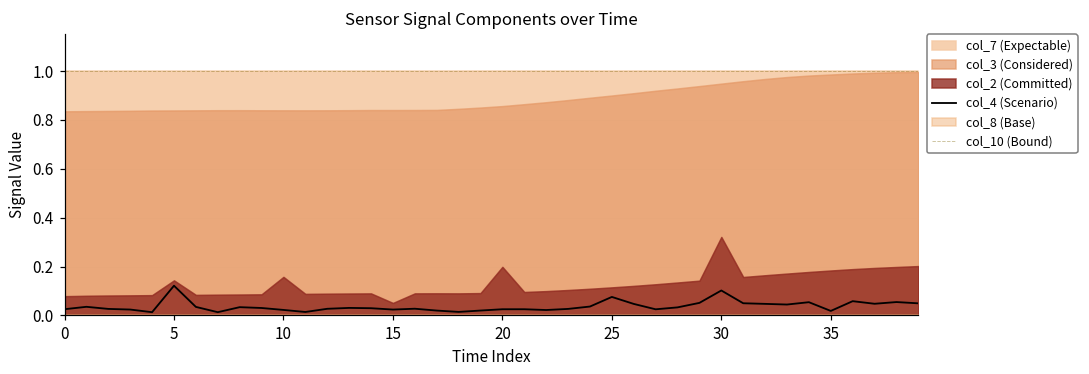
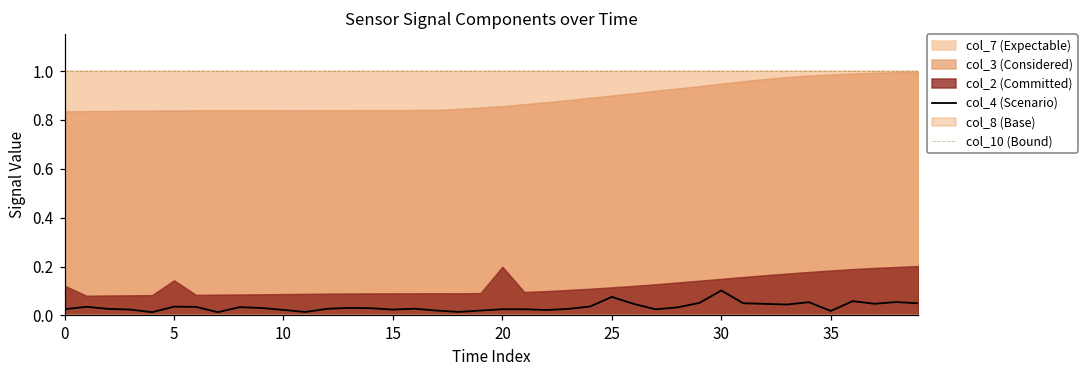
col_2 (Committed), 0: 0.08 -> 0.12
col_4 (Scenario), 5: 0.12 -> 0.04
col_2 (Committed), 10: 0.16 -> 0.09
col_2 (Committed), 15: 0.05 -> 0.09
col_2 (Committed), 30: 0.32 -> 0.15
